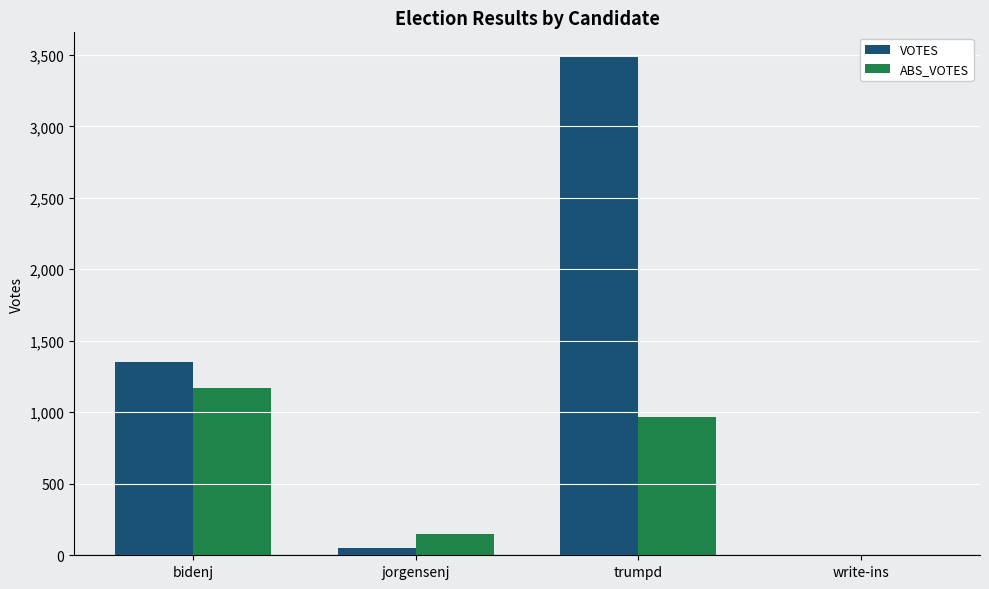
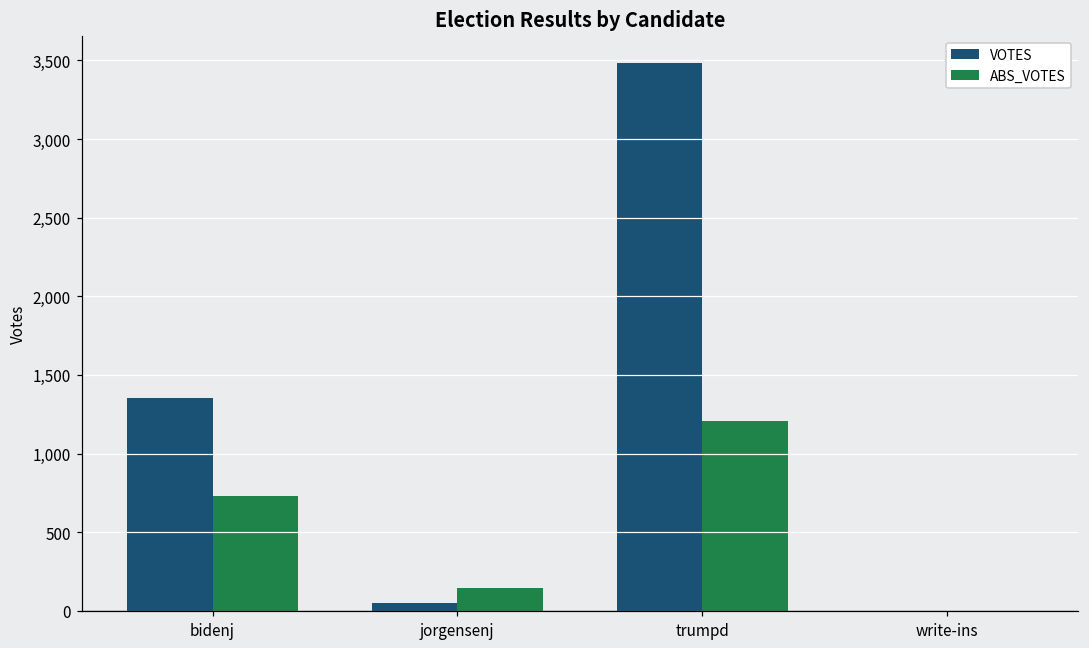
ABS_VOTES, bidenj: 1,170 -> 730
ABS_VOTES, trumpd: 960 -> 1,210
